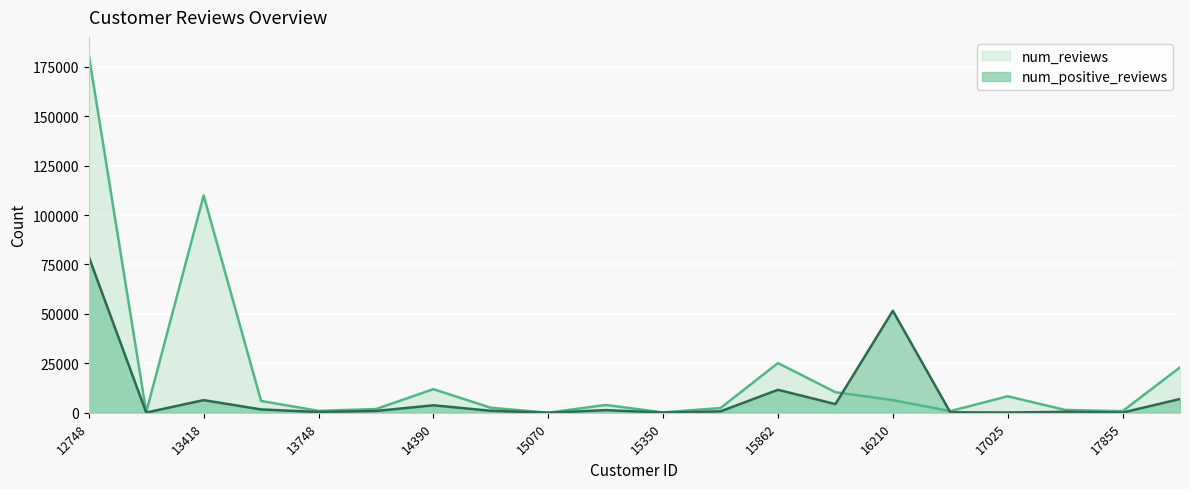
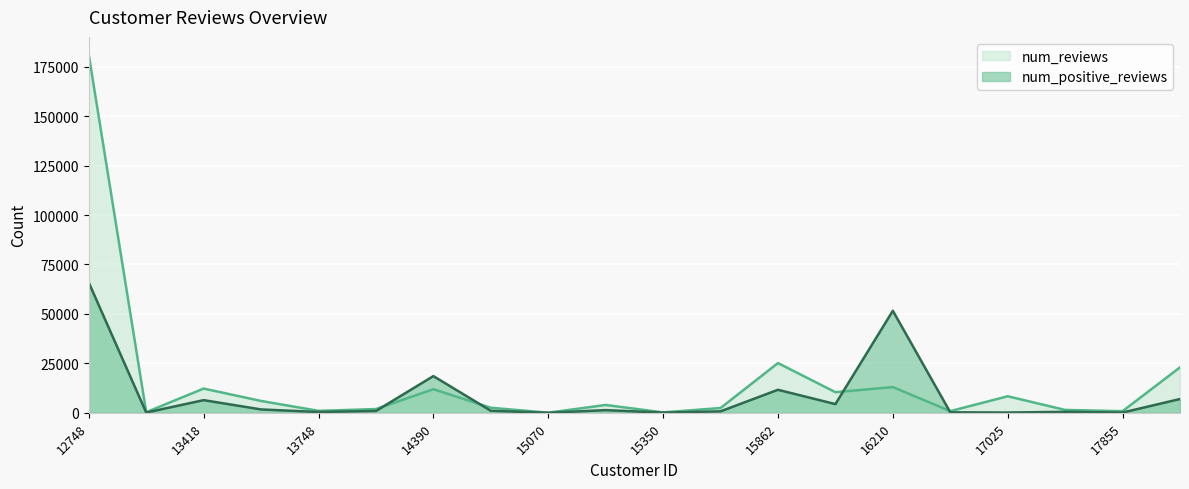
num_positive_reviews, 12748: 79000 -> 66000
num_reviews, 13418: 110000 -> 12000
num_positive_reviews, 14390: 4000 -> 19000
num_reviews, 16210: 6000 -> 13000
